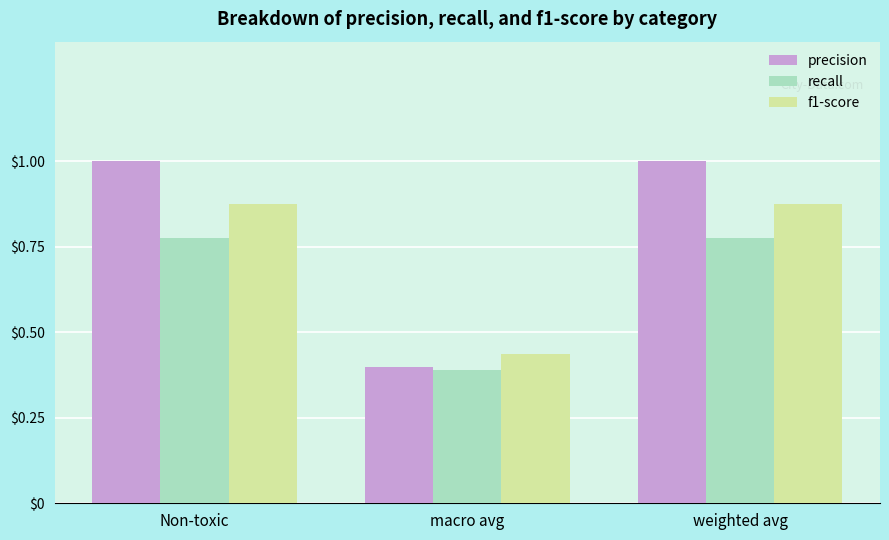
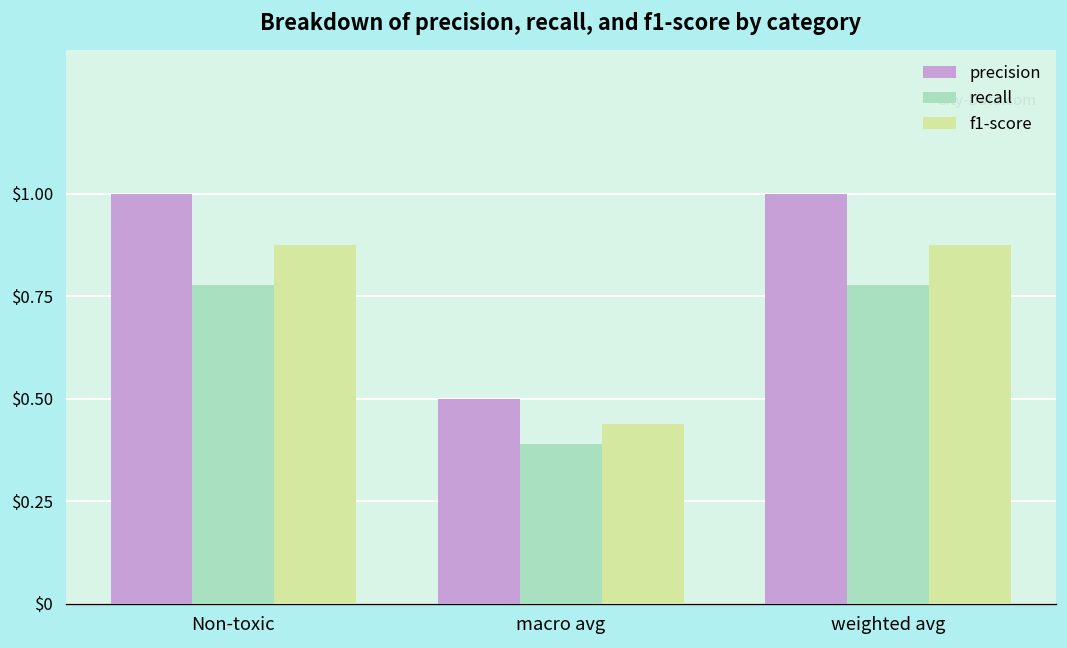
precision, macro avg: $0.4 -> $0.5
